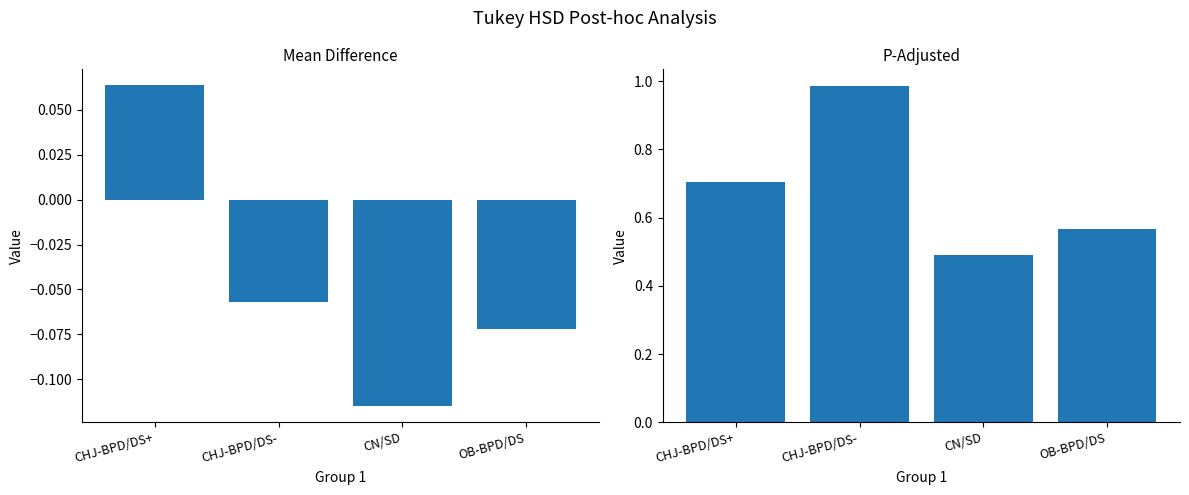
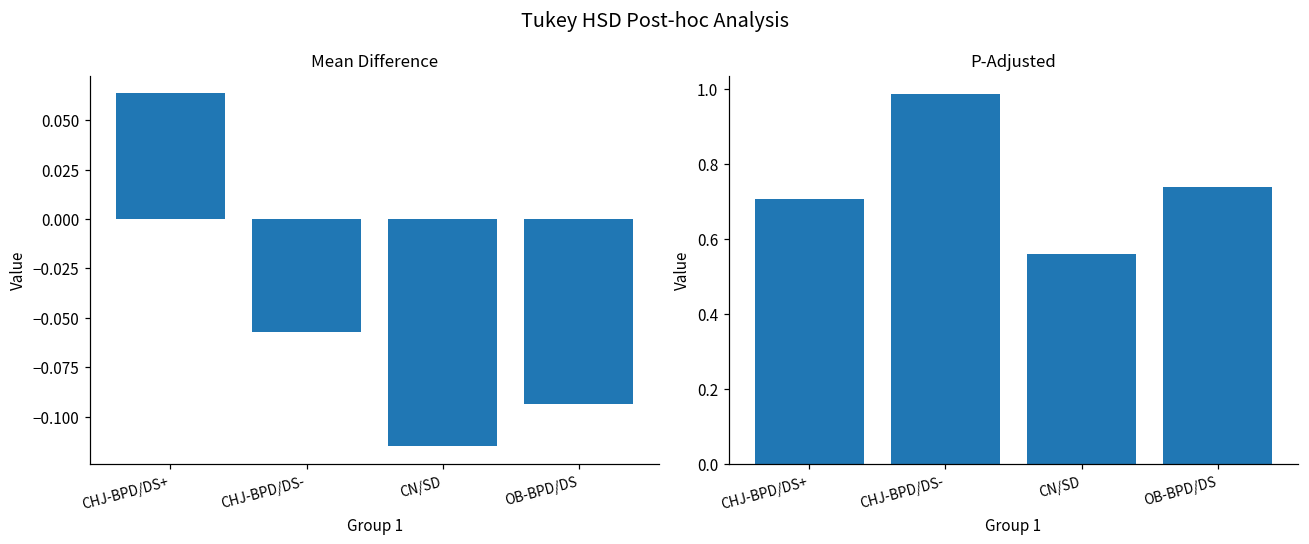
Mean Difference, OB-BPD/DS: -0.072 -> -0.094
P-Adjusted, CN/SD: 0.49 -> 0.56
P-Adjusted, OB-BPD/DS: 0.57 -> 0.74
